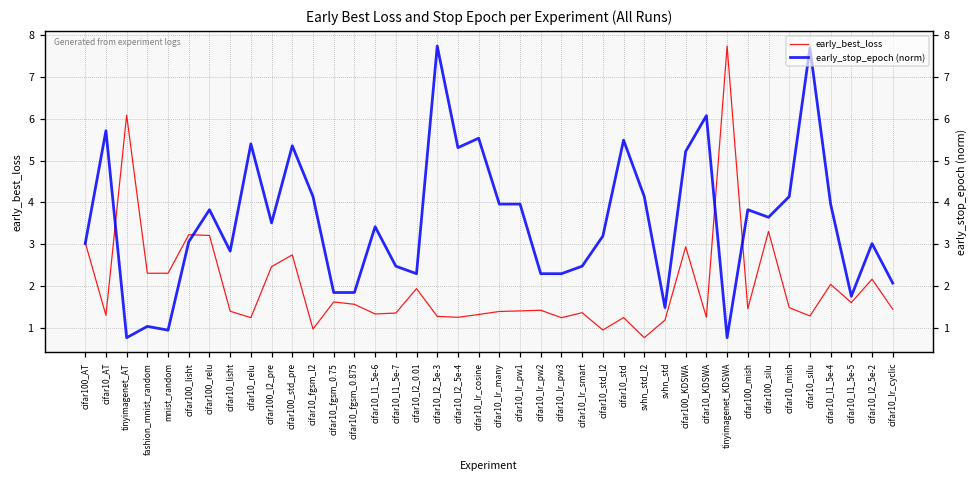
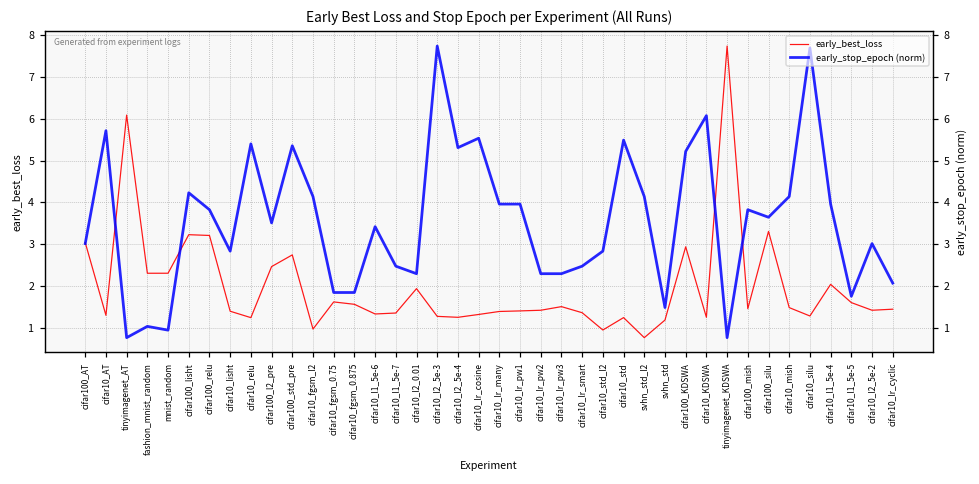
early_stop_epoch (norm), cifar100_lisht: 3.1 -> 4.2
early_best_loss, cifar10_lr_pw3: 1.2 -> 1.5
early_stop_epoch (norm), cifar10_std_l2: 3.2 -> 2.8
early_best_loss, cifar10_l2_5e-2: 2.2 -> 1.4
